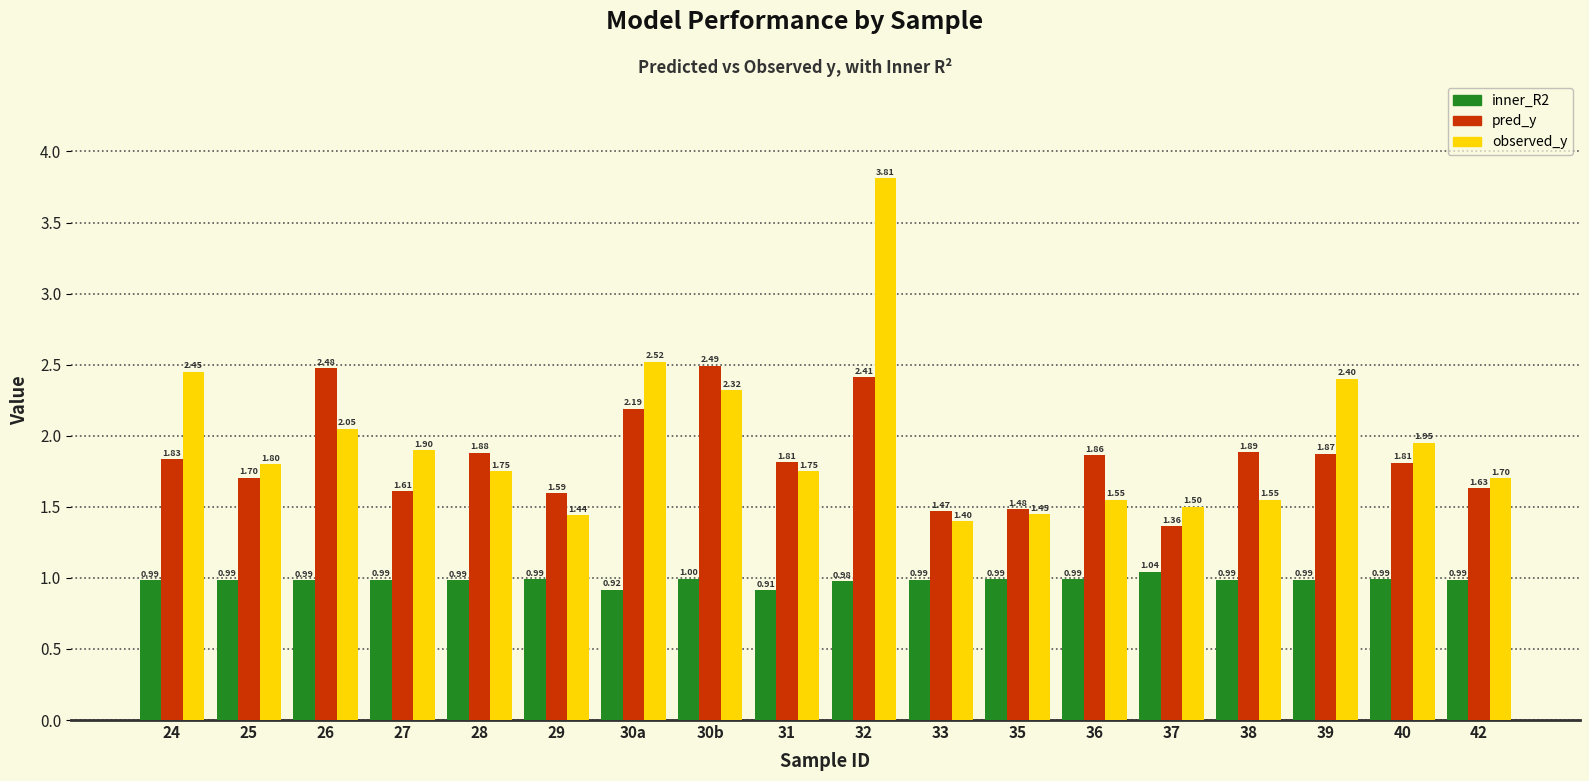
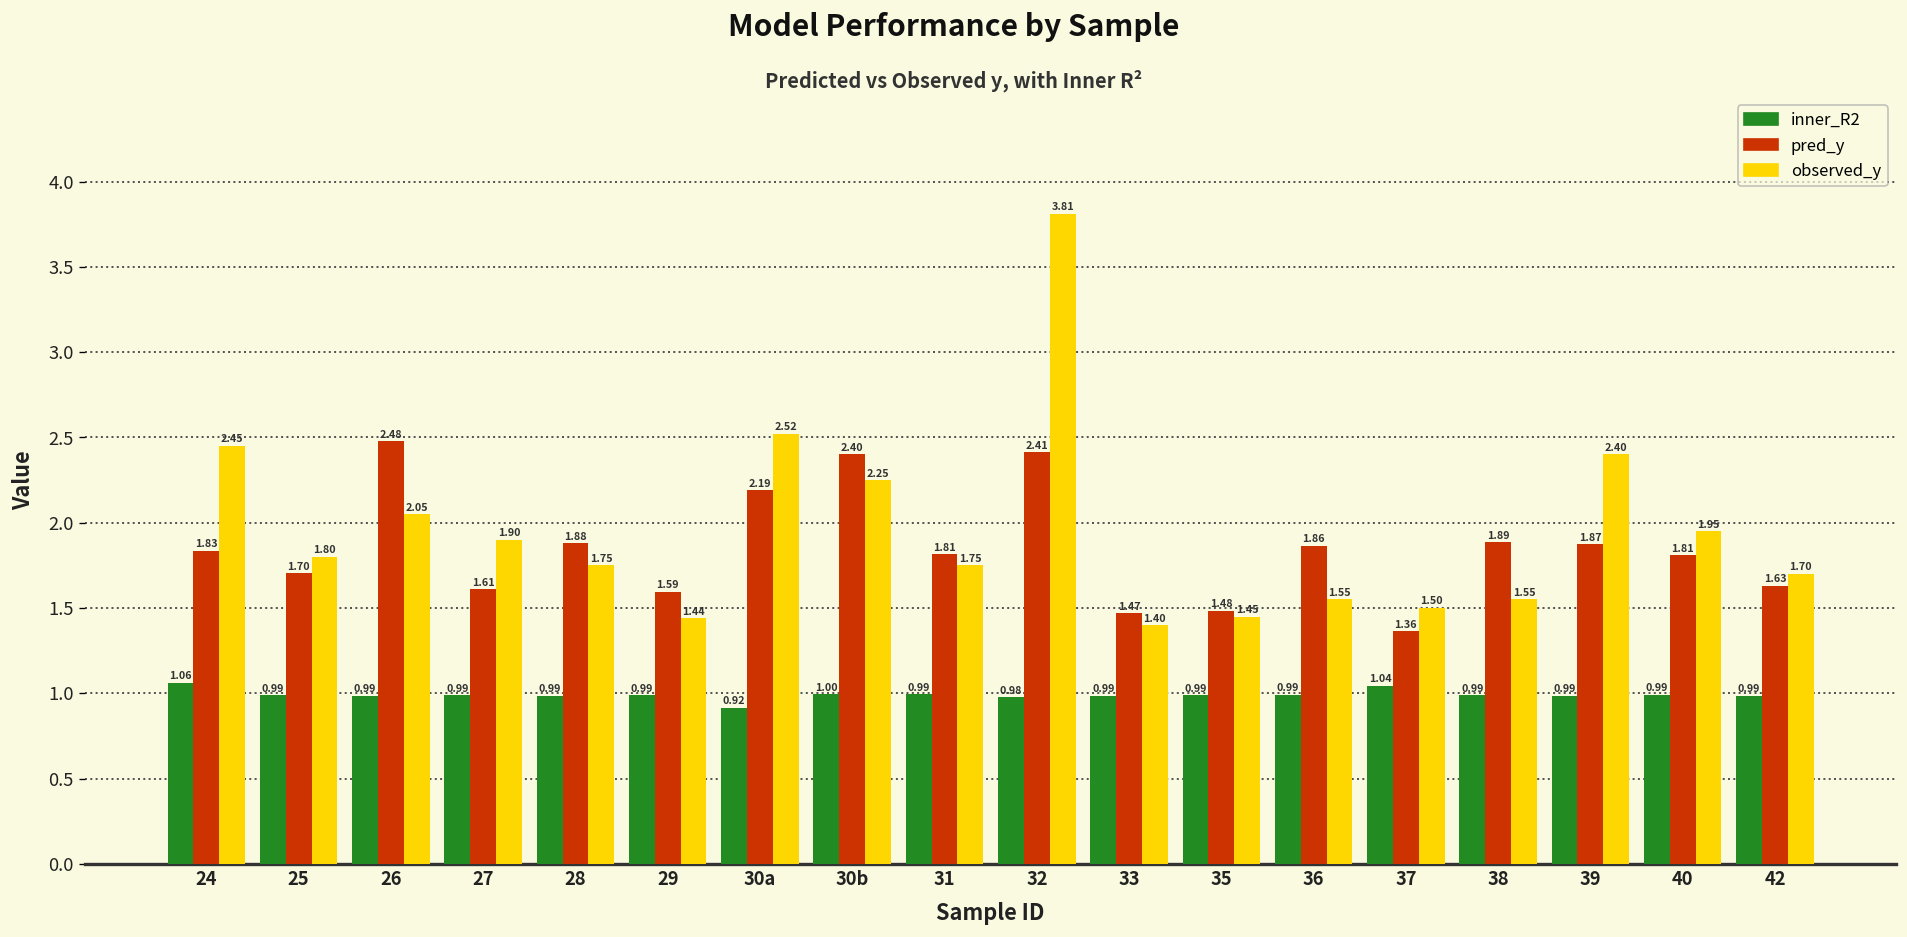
inner_R2, 24: 0.99 -> 1.06
pred_y, 30b: 2.49 -> 2.40
observed_y, 30b: 2.32 -> 2.25
inner_R2, 31: 0.91 -> 0.99
